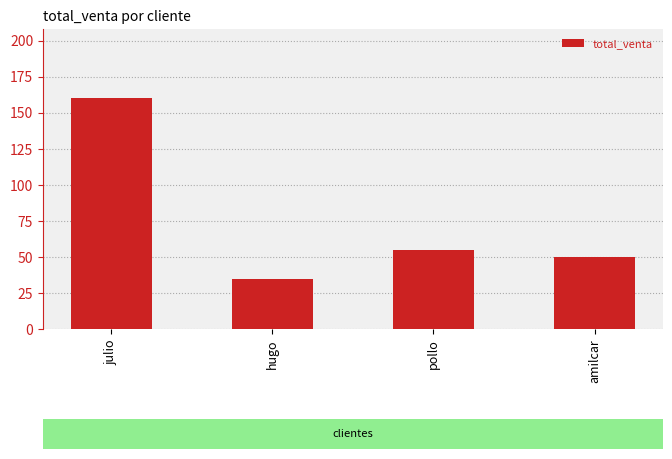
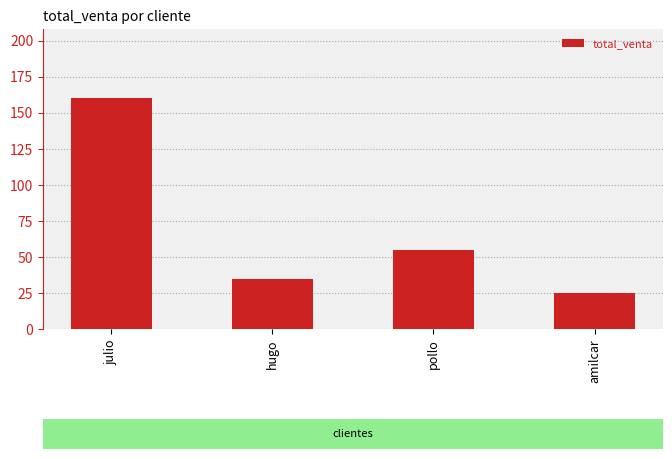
amilcar: 50 -> 25
